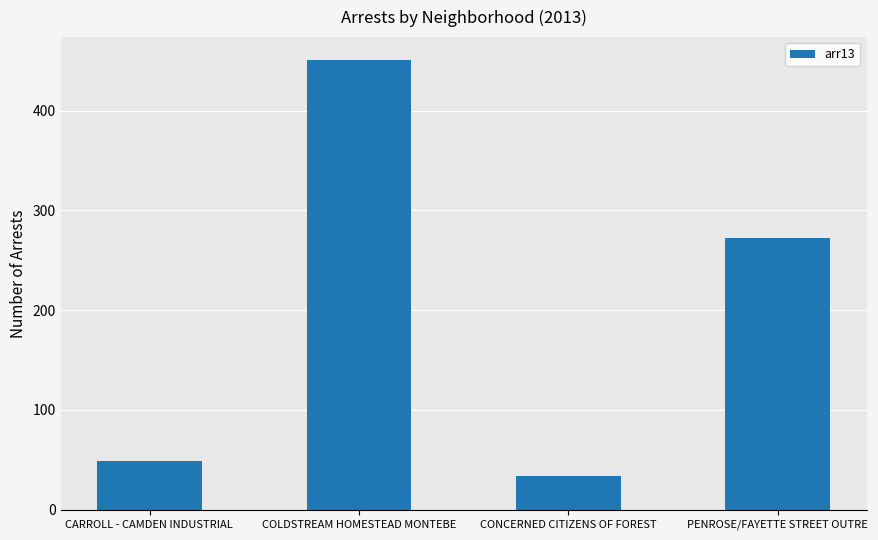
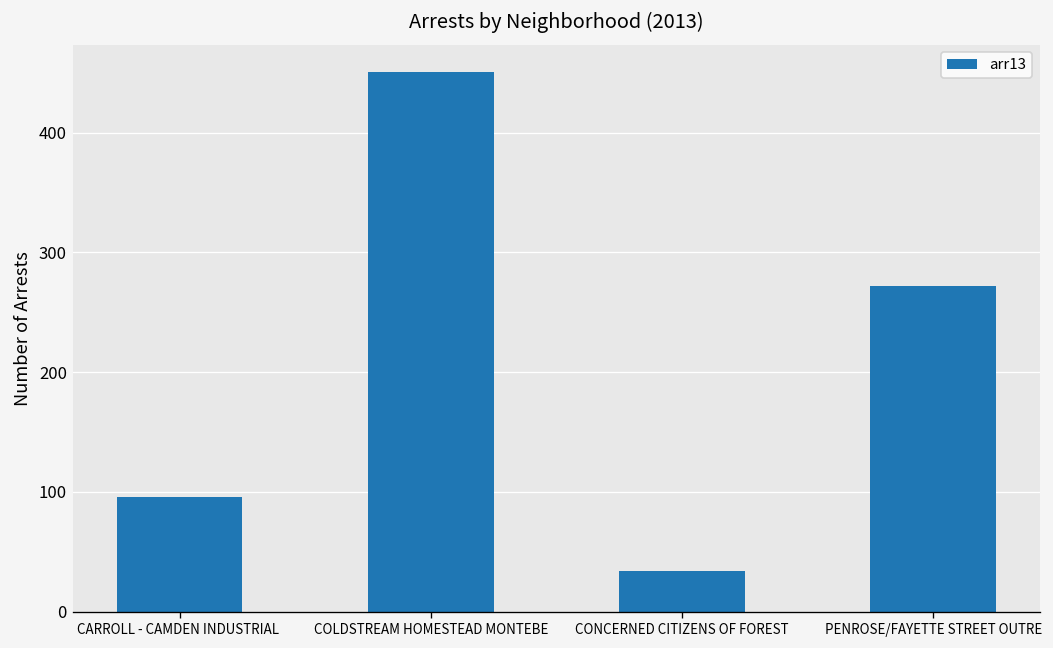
CARROLL - CAMDEN INDUSTRIAL: 50 -> 100
